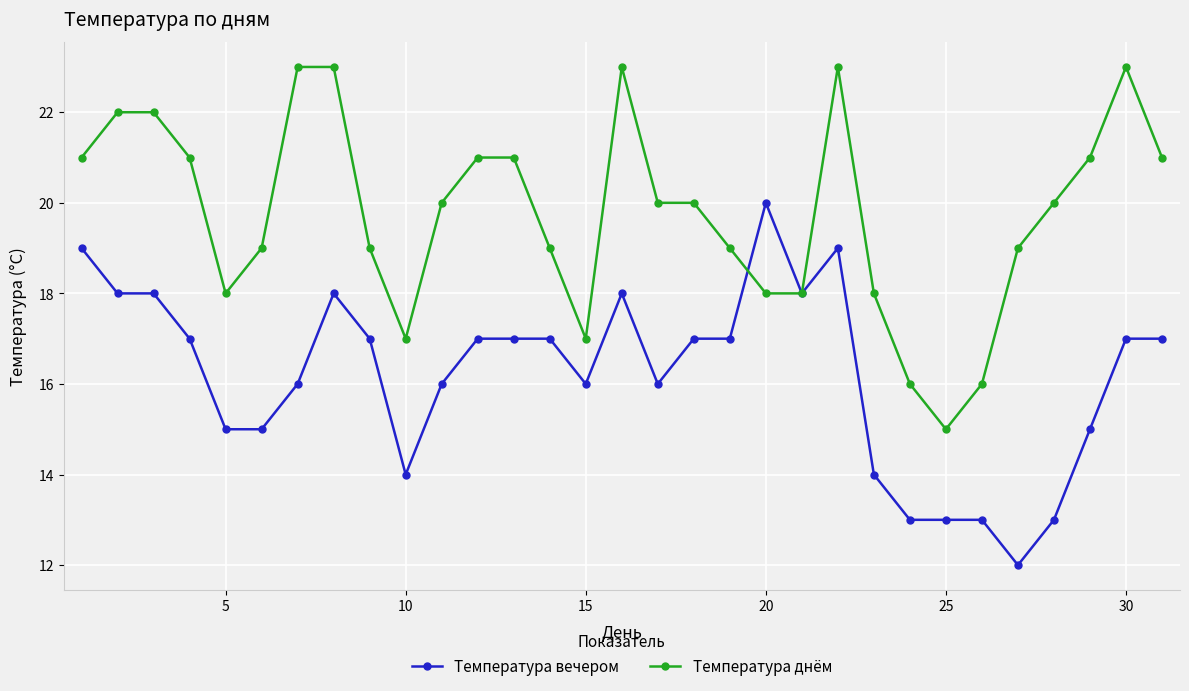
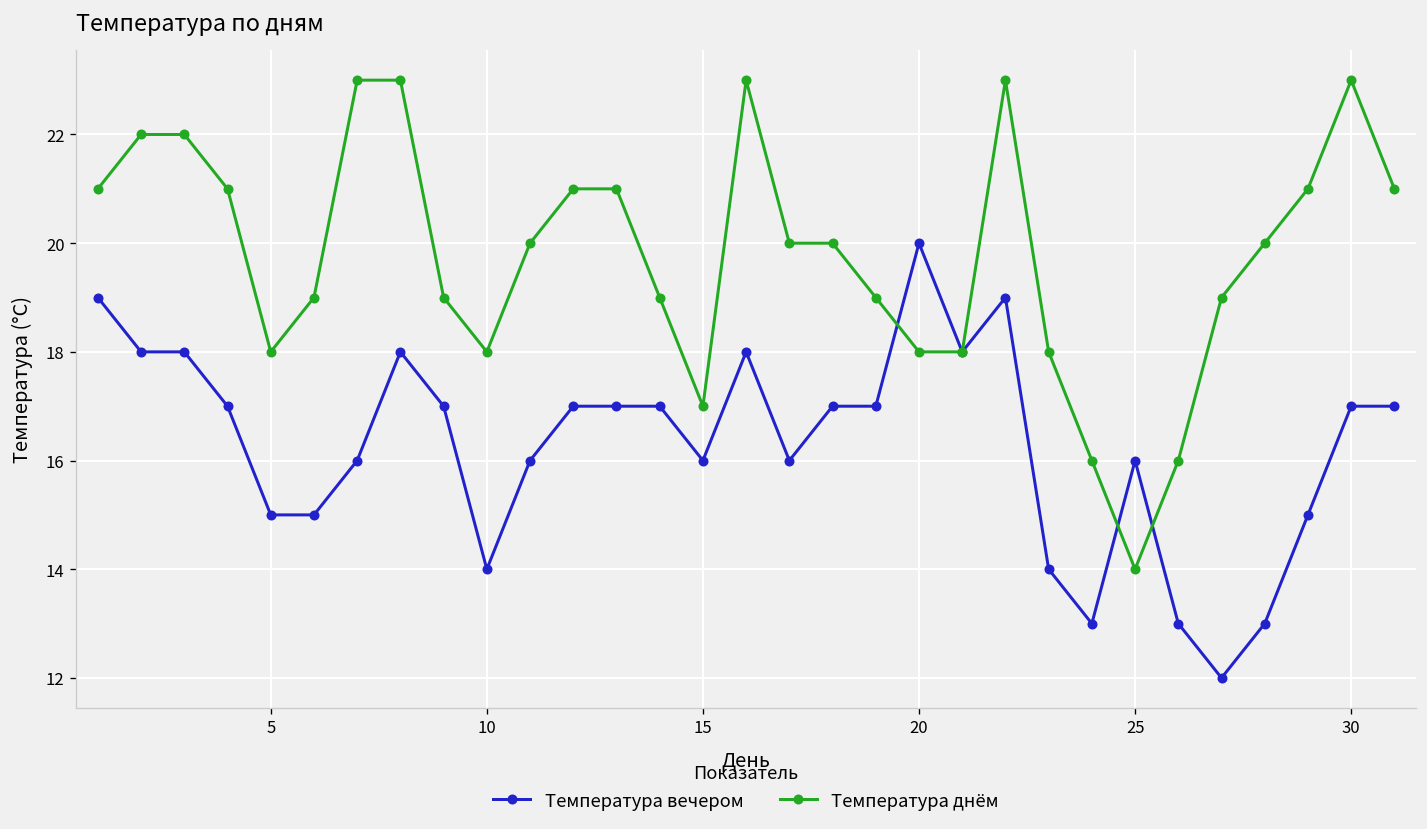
Температура днём, 10: 17 -> 18
Температура вечером, 25: 13 -> 16
Температура днём, 25: 15 -> 14
